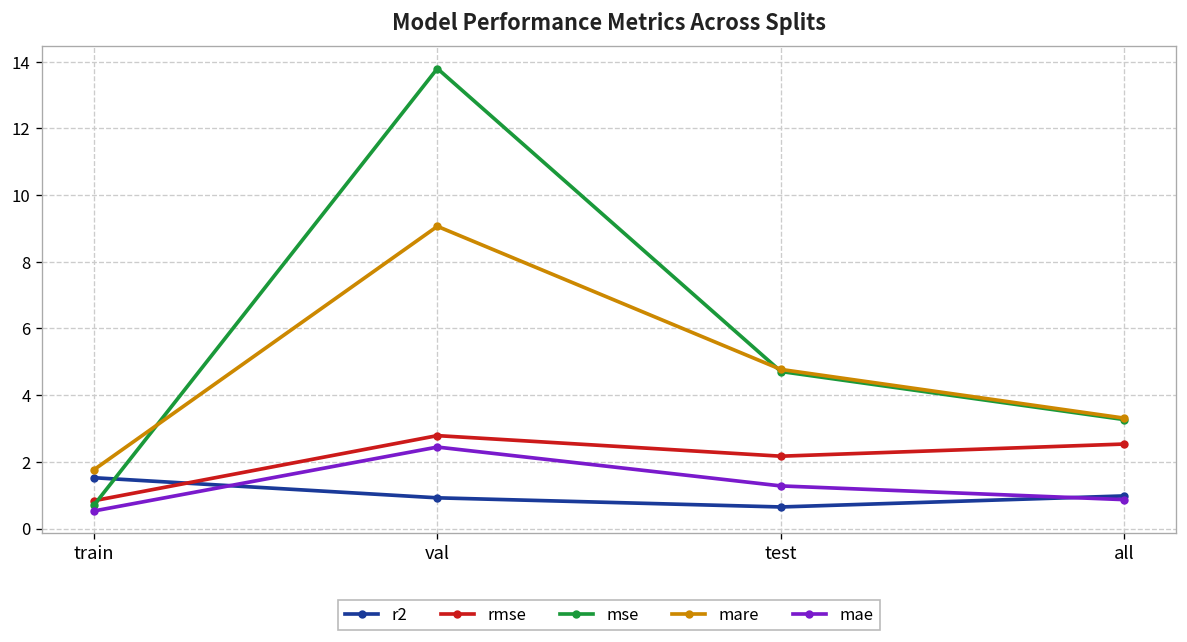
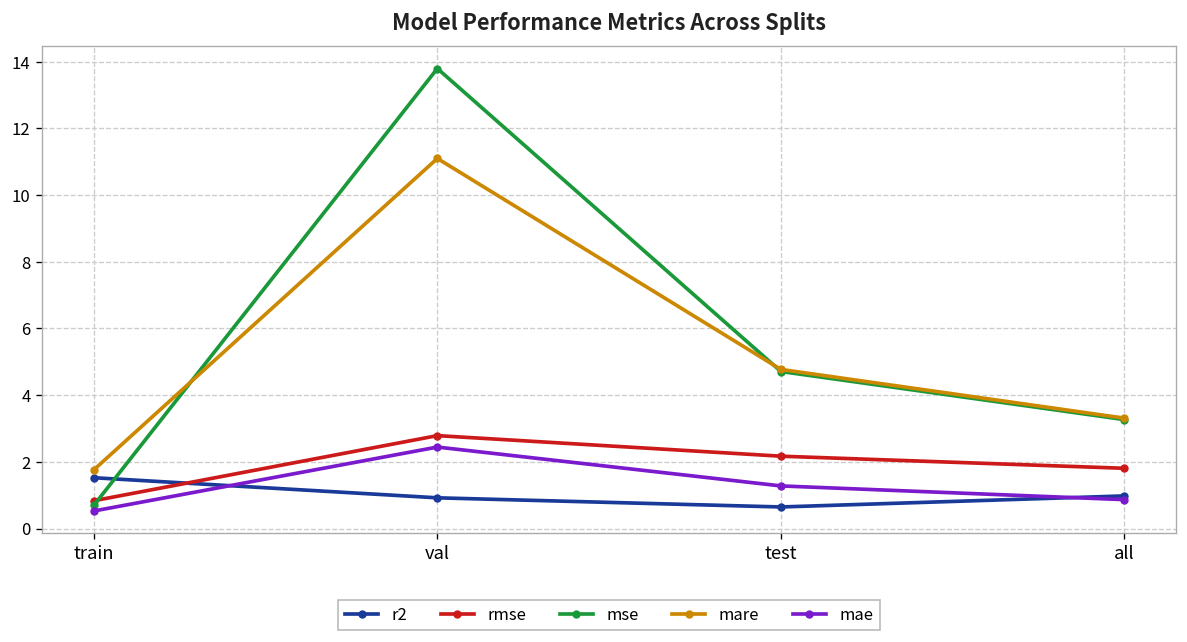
mare, val: 9.1 -> 11.1
rmse, all: 2.5 -> 1.8
